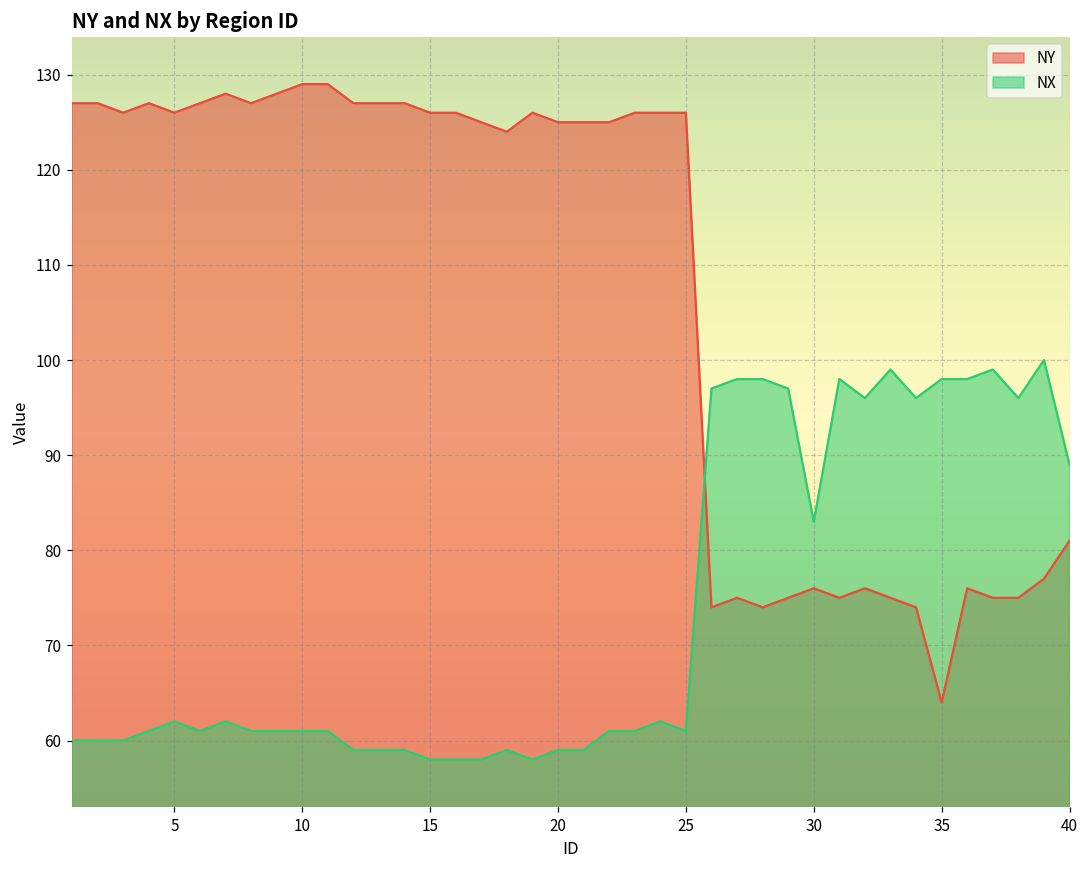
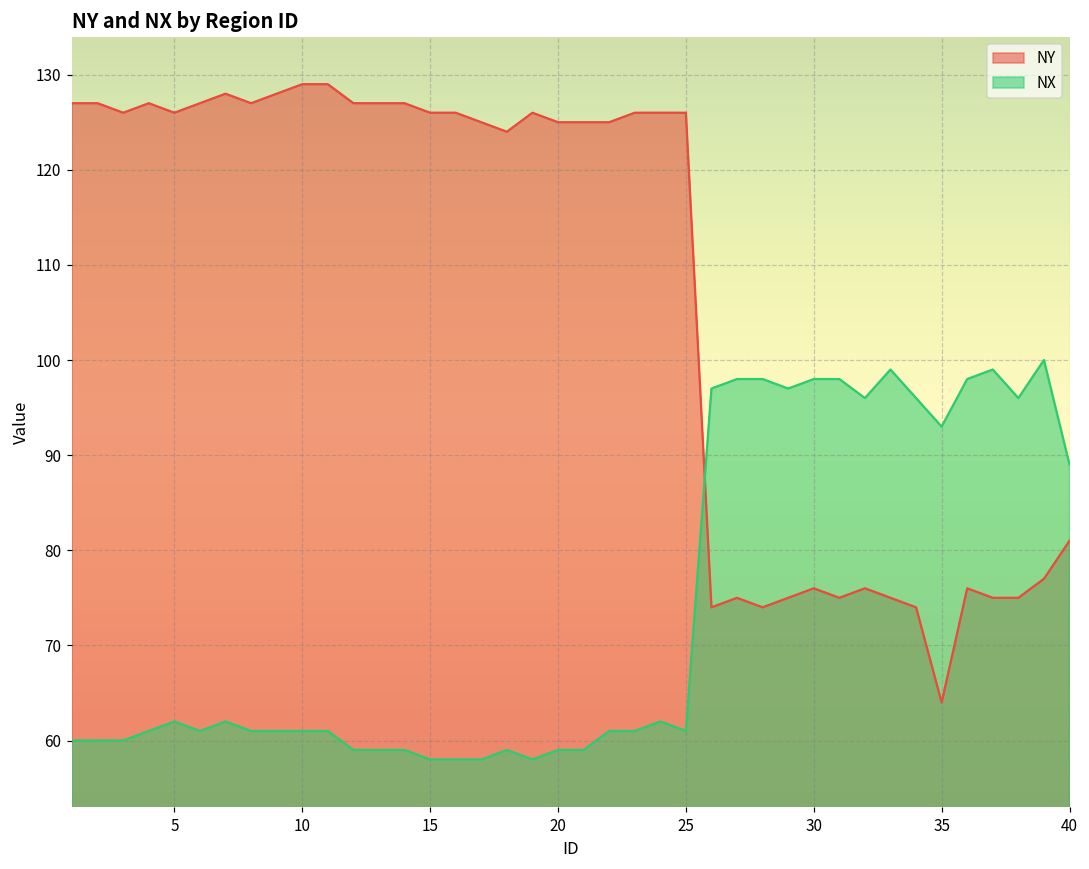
NX, 30: 83 -> 98
NX, 35: 98 -> 93
